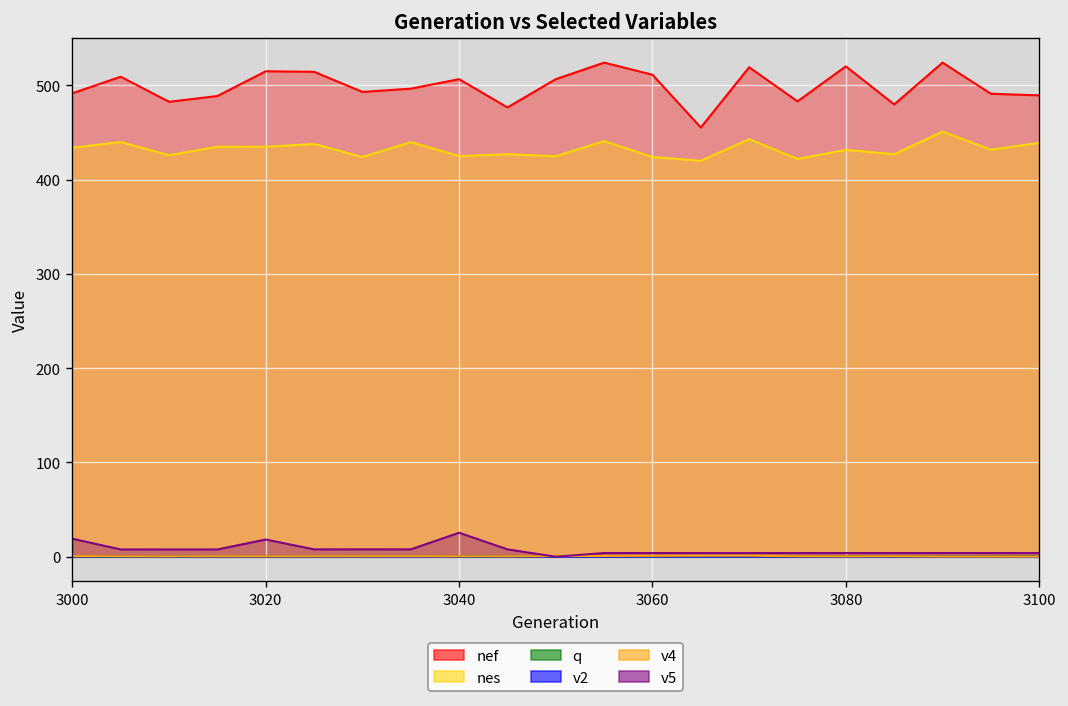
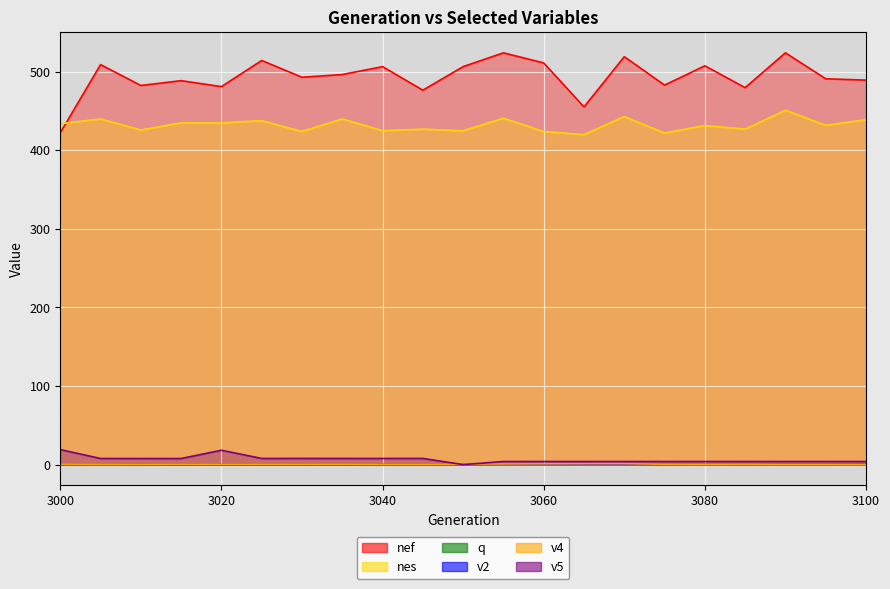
nef, 3000: 490 -> 420
nef, 3020: 510 -> 480
v5, 3040: 30 -> 10
nef, 3080: 520 -> 510
